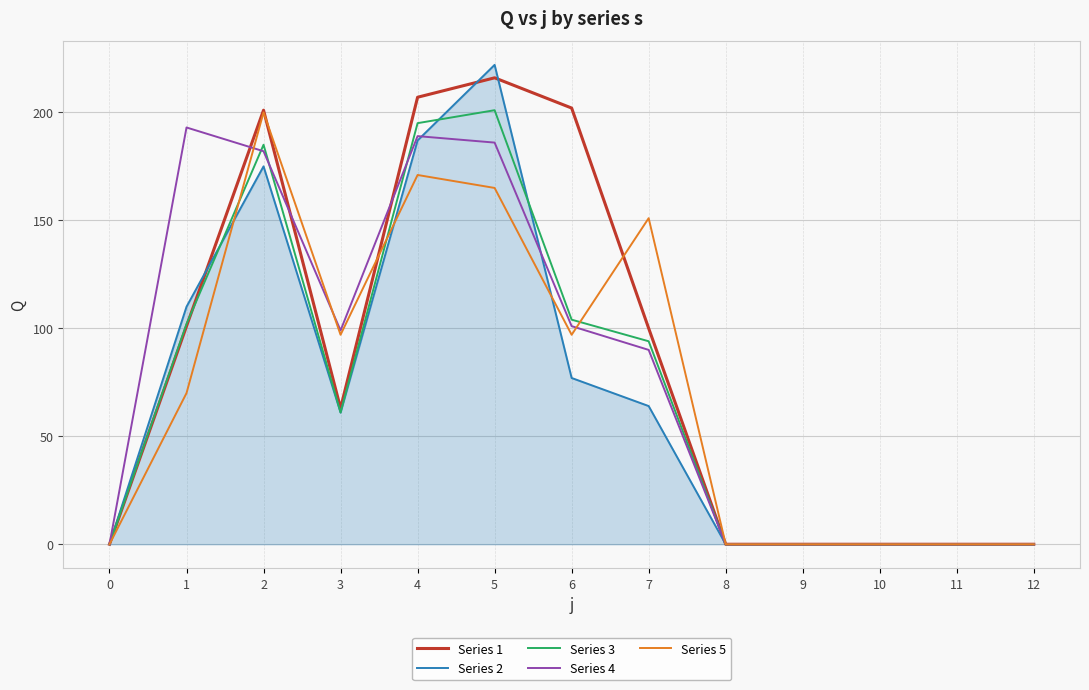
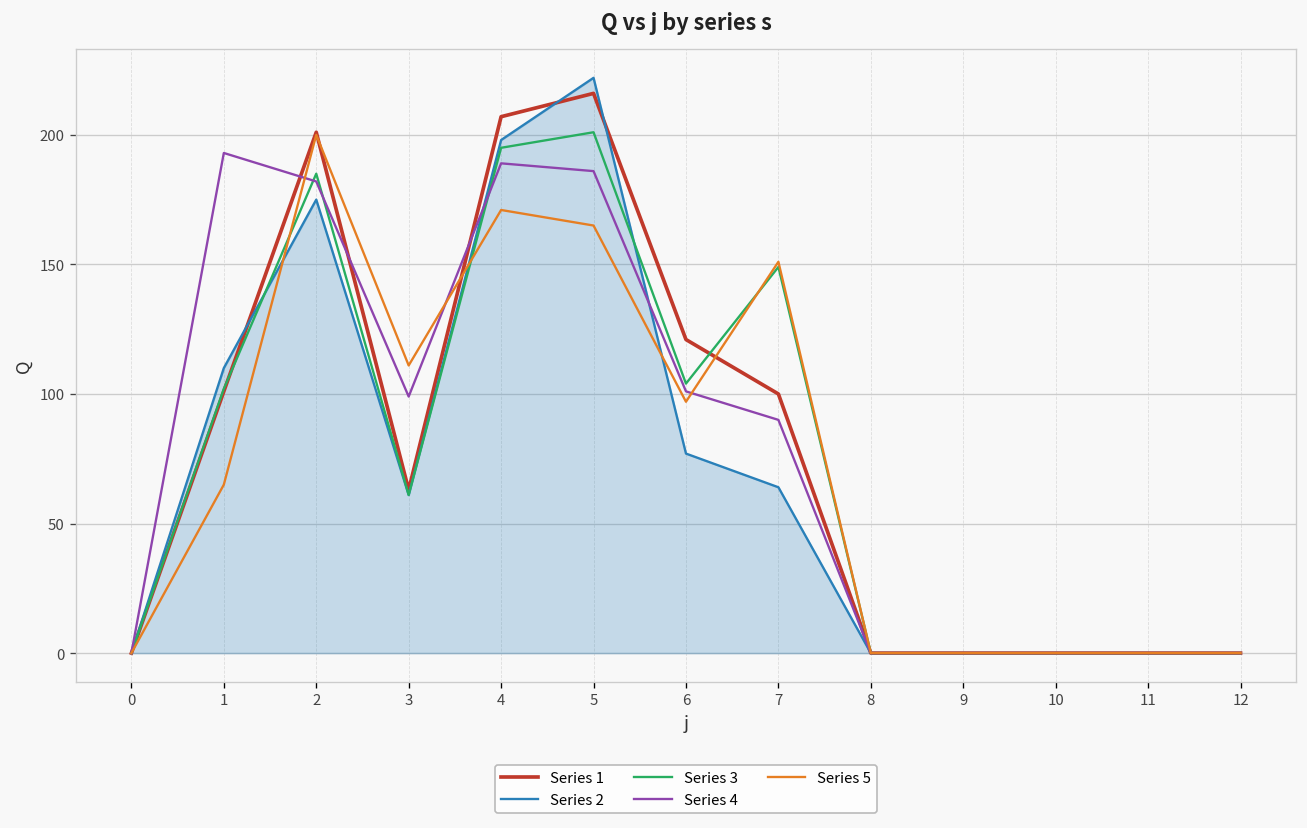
Series 5, 1: 70 -> 65
Series 5, 3: 97 -> 111
Series 2, 4: 187 -> 198
Series 1, 6: 202 -> 121
Series 3, 7: 94 -> 149
